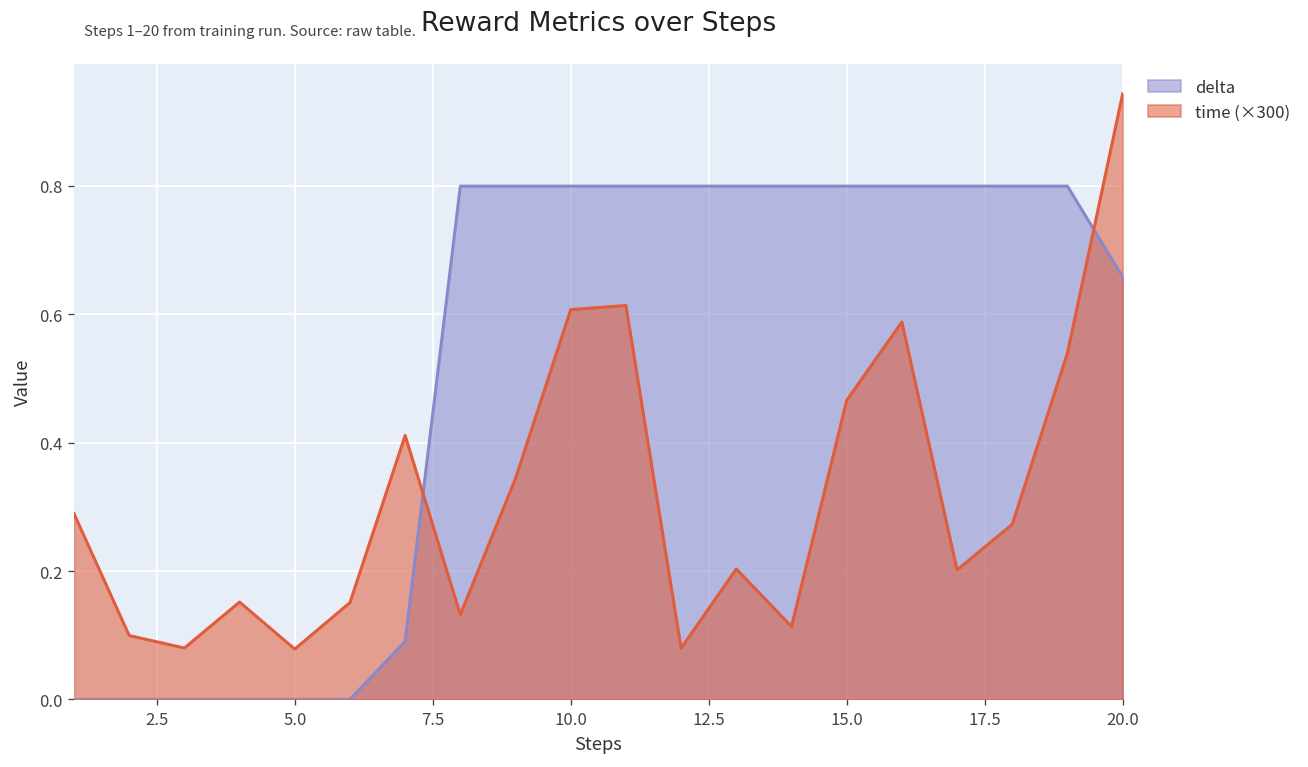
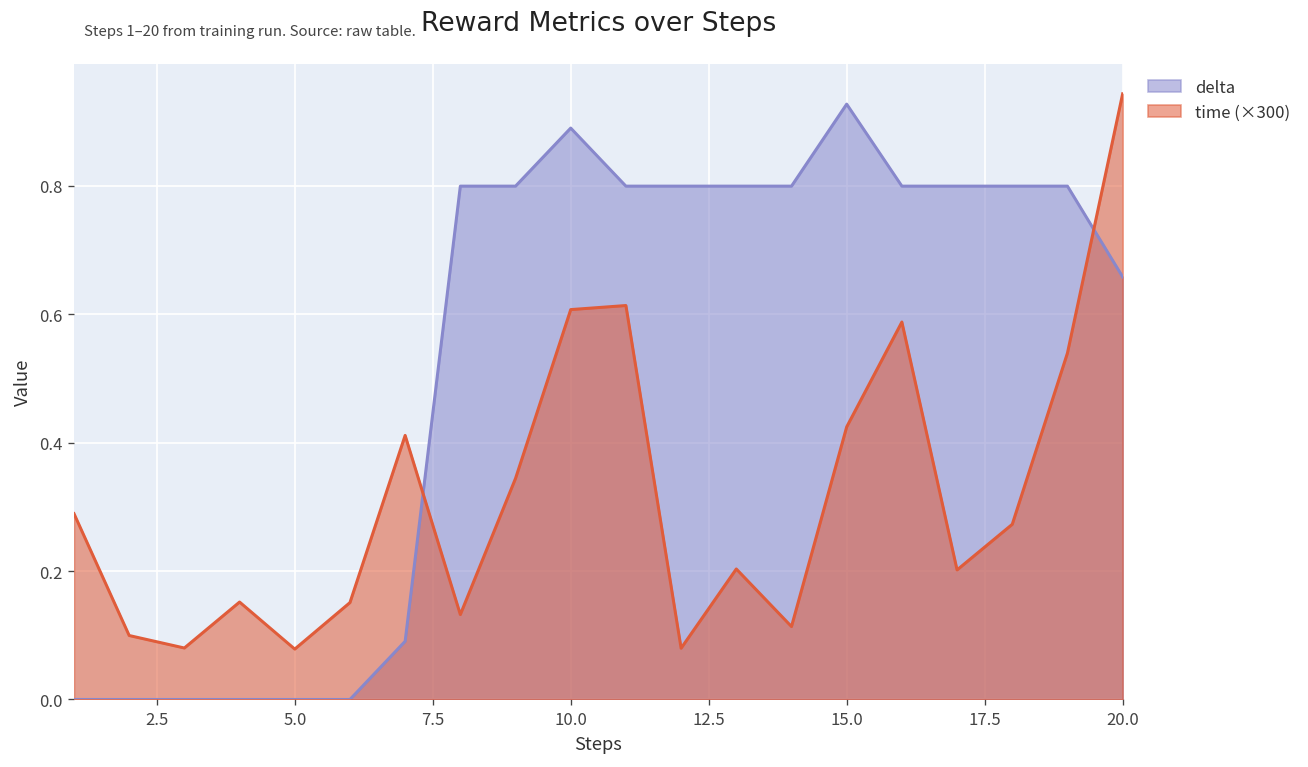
delta, 10.0: 0.80 -> 0.89
delta, 15.0: 0.80 -> 0.93
time (×300), 15.0: 0.47 -> 0.42
